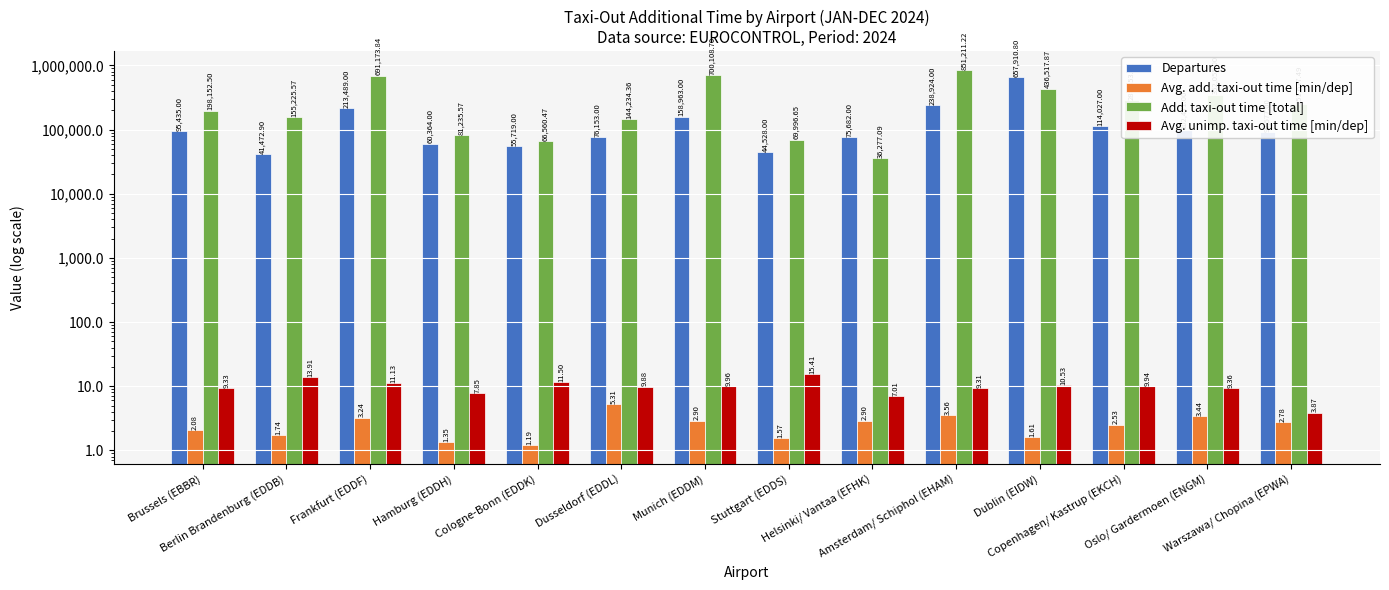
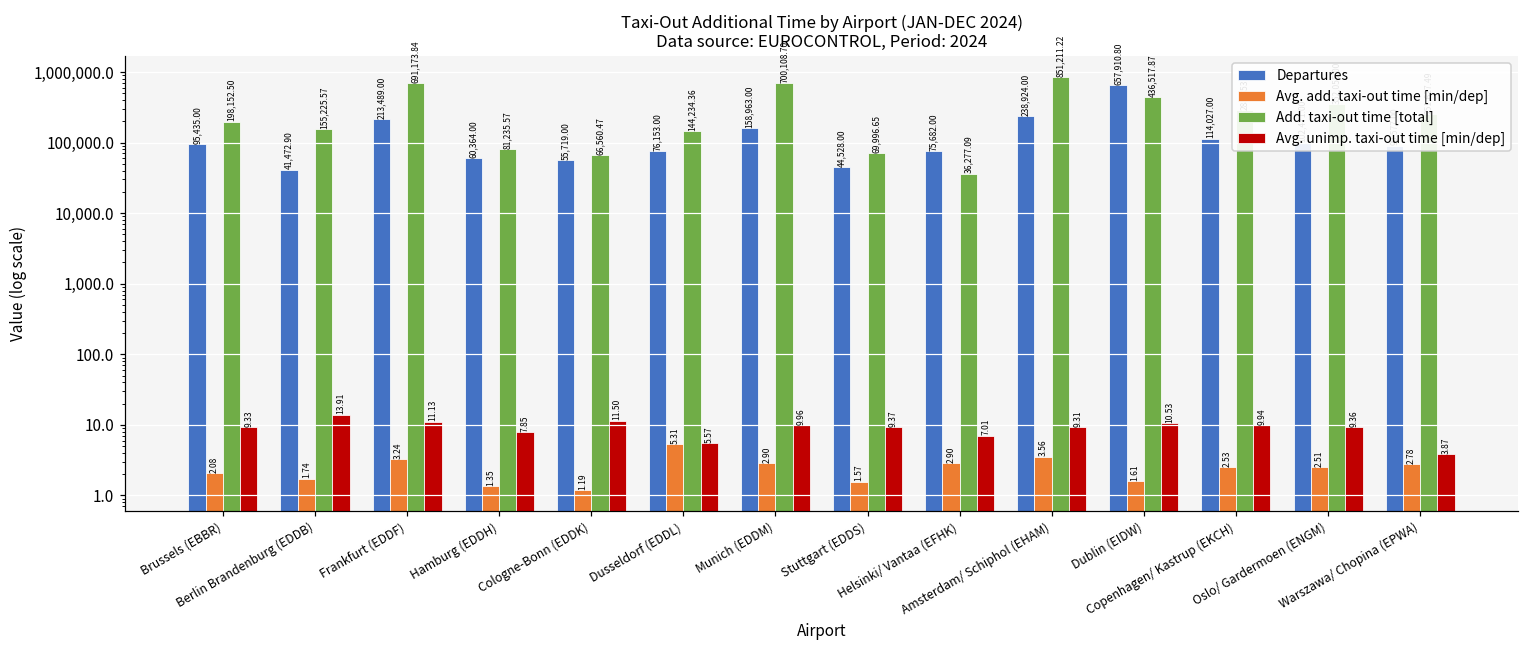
Avg. unimp. taxi-out time [min/dep], Dusseldorf (EDDL): 9.88 -> 5.57
Avg. unimp. taxi-out time [min/dep], Stuttgart (EDDS): 15.41 -> 9.37
Avg. add. taxi-out time [min/dep], Oslo/ Gardermoen (ENGM): 3.44 -> 2.51
